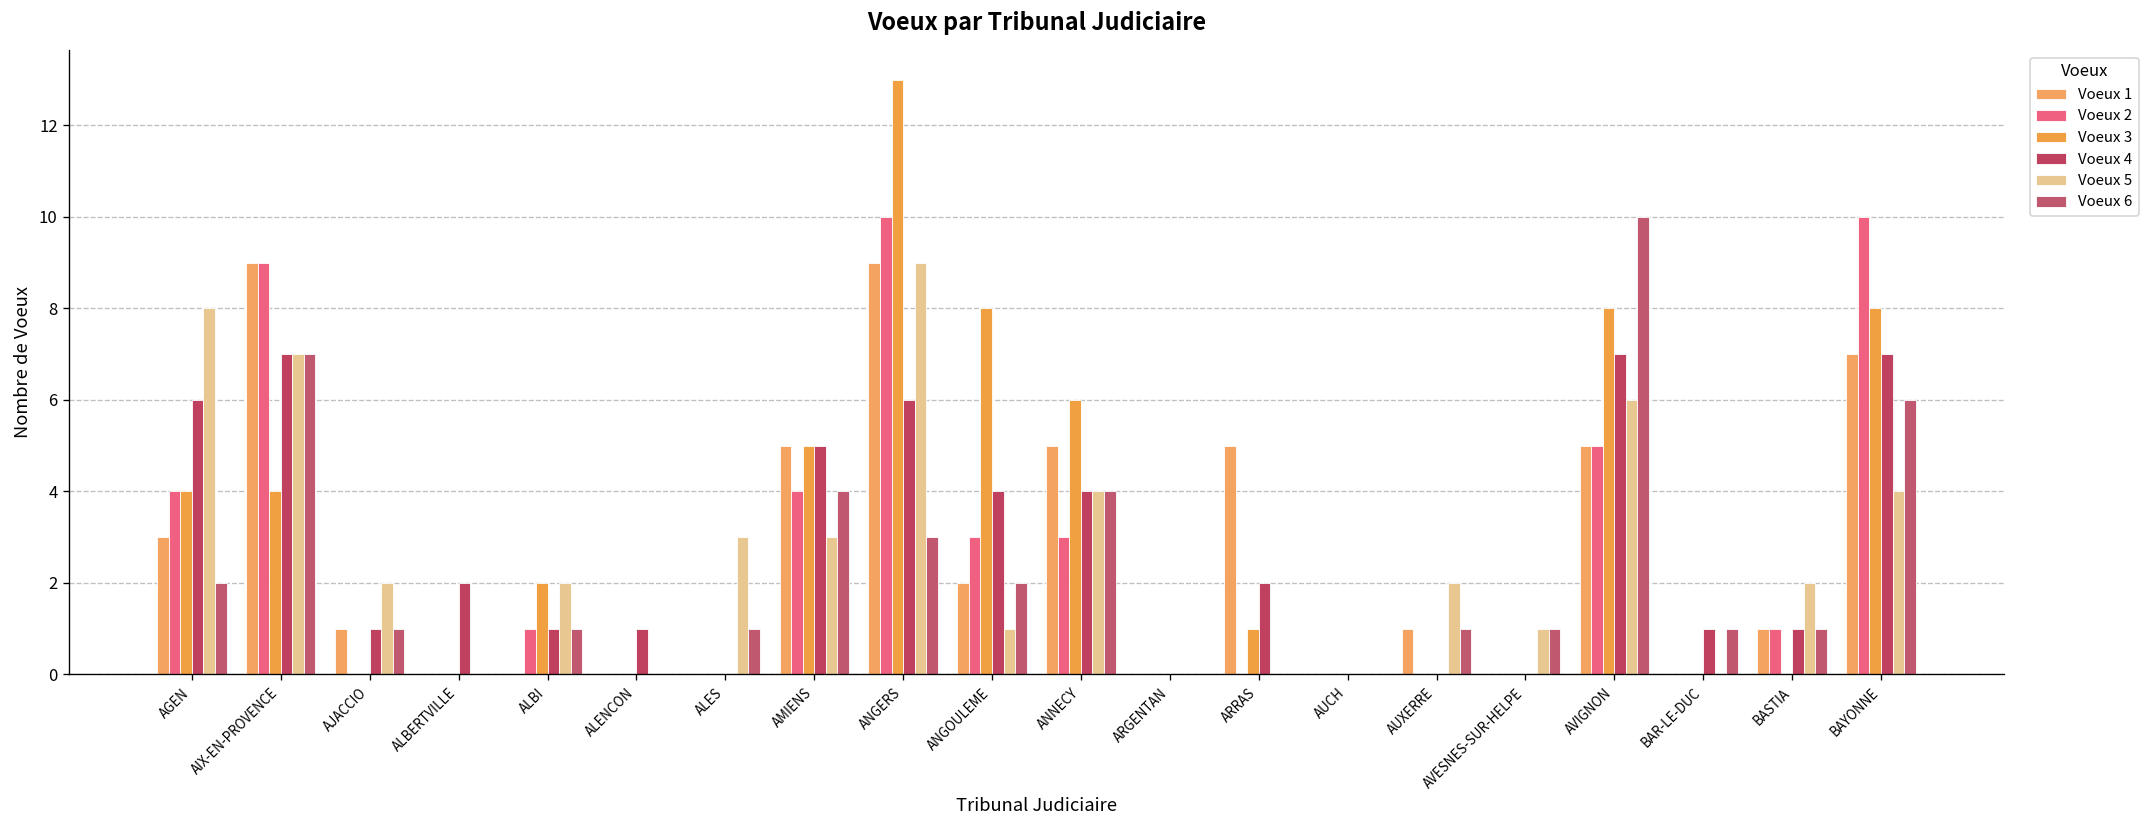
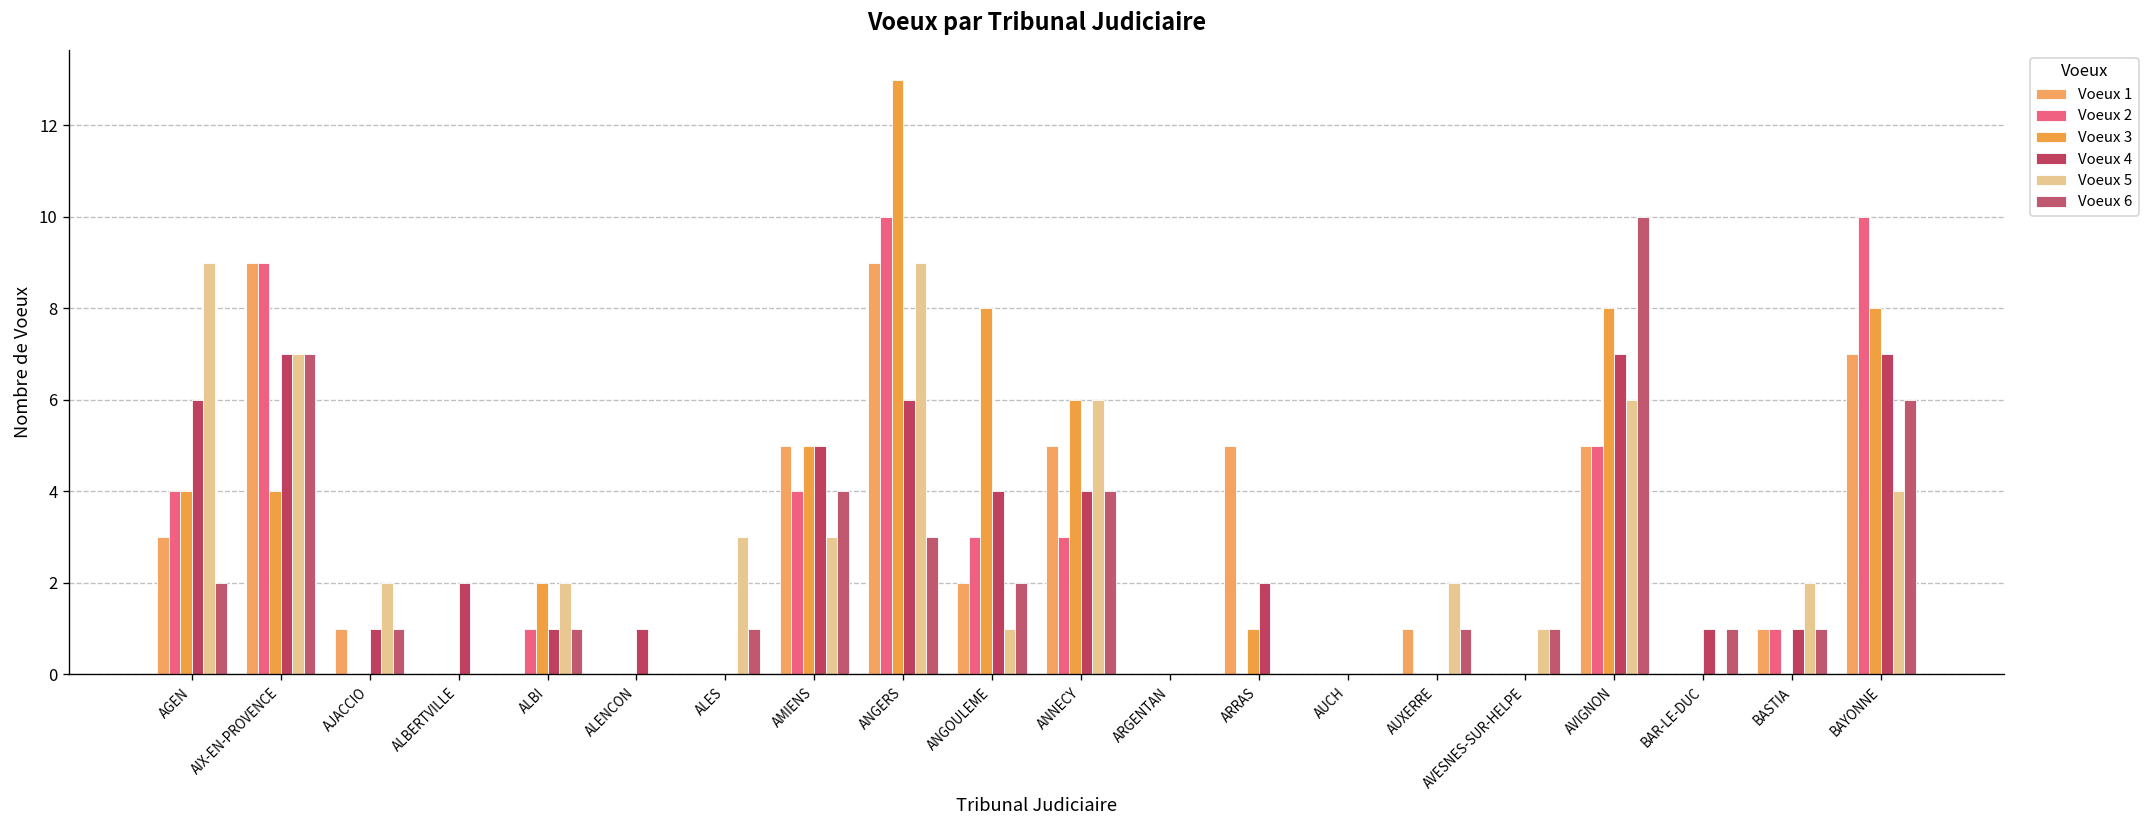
Voeux 5, AGEN: 8 -> 9
Voeux 5, ANNECY: 4 -> 6
